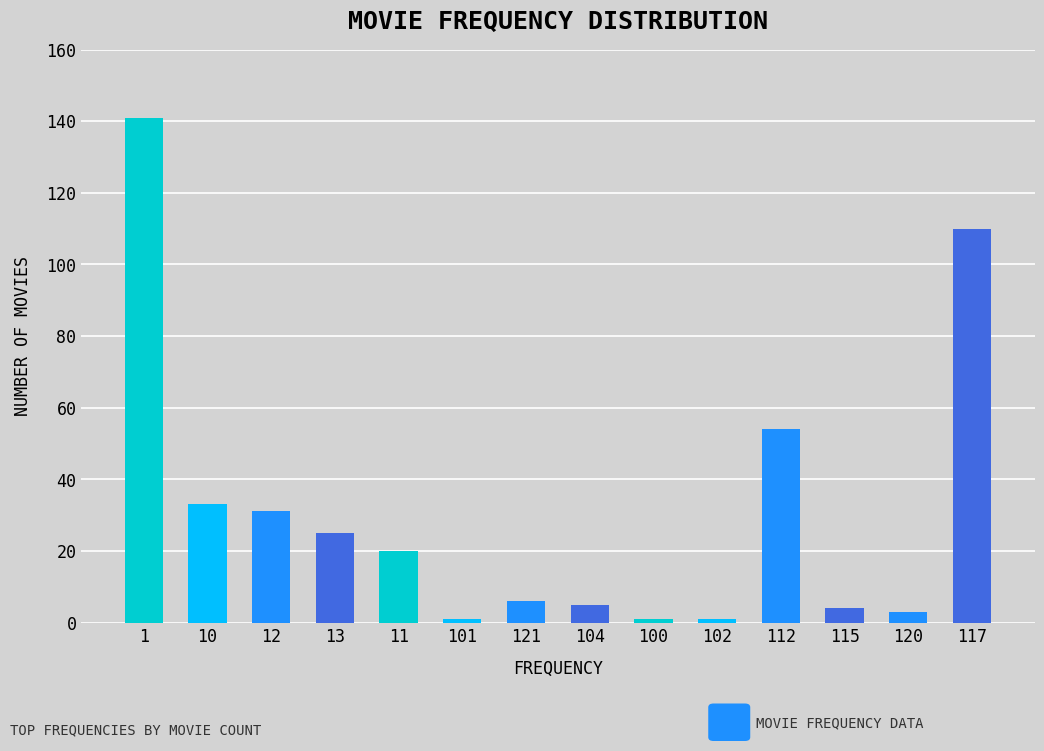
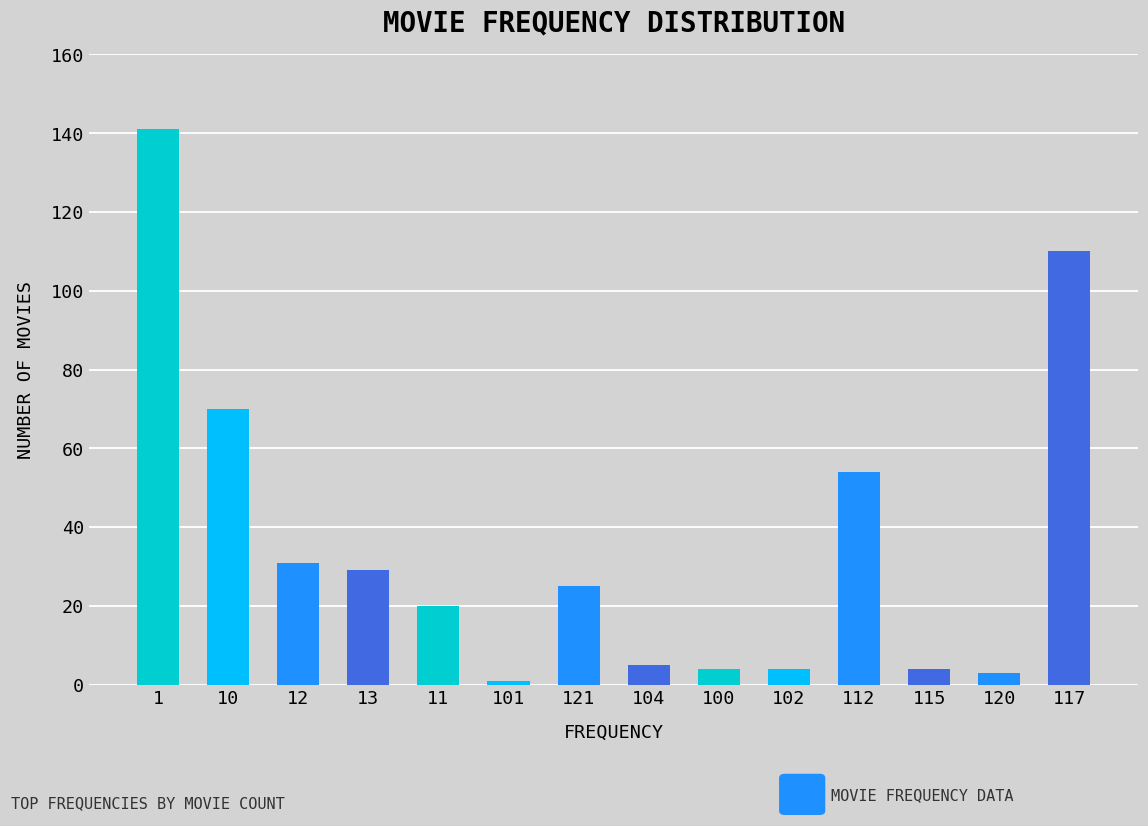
10: 33 -> 70
13: 25 -> 29
121: 6 -> 25
100: 1 -> 4
102: 1 -> 4
